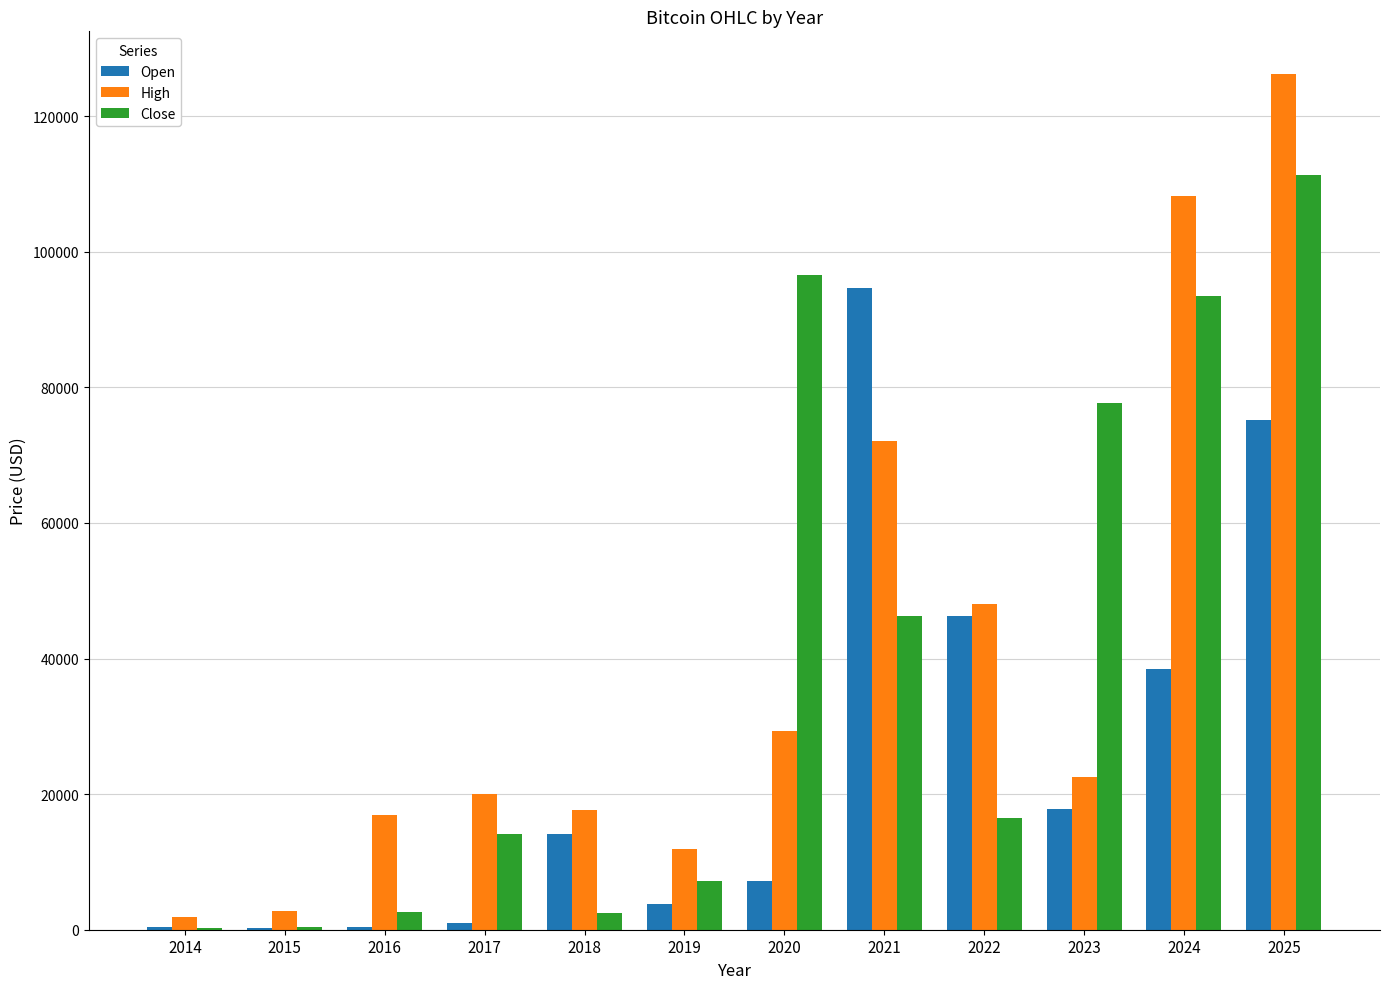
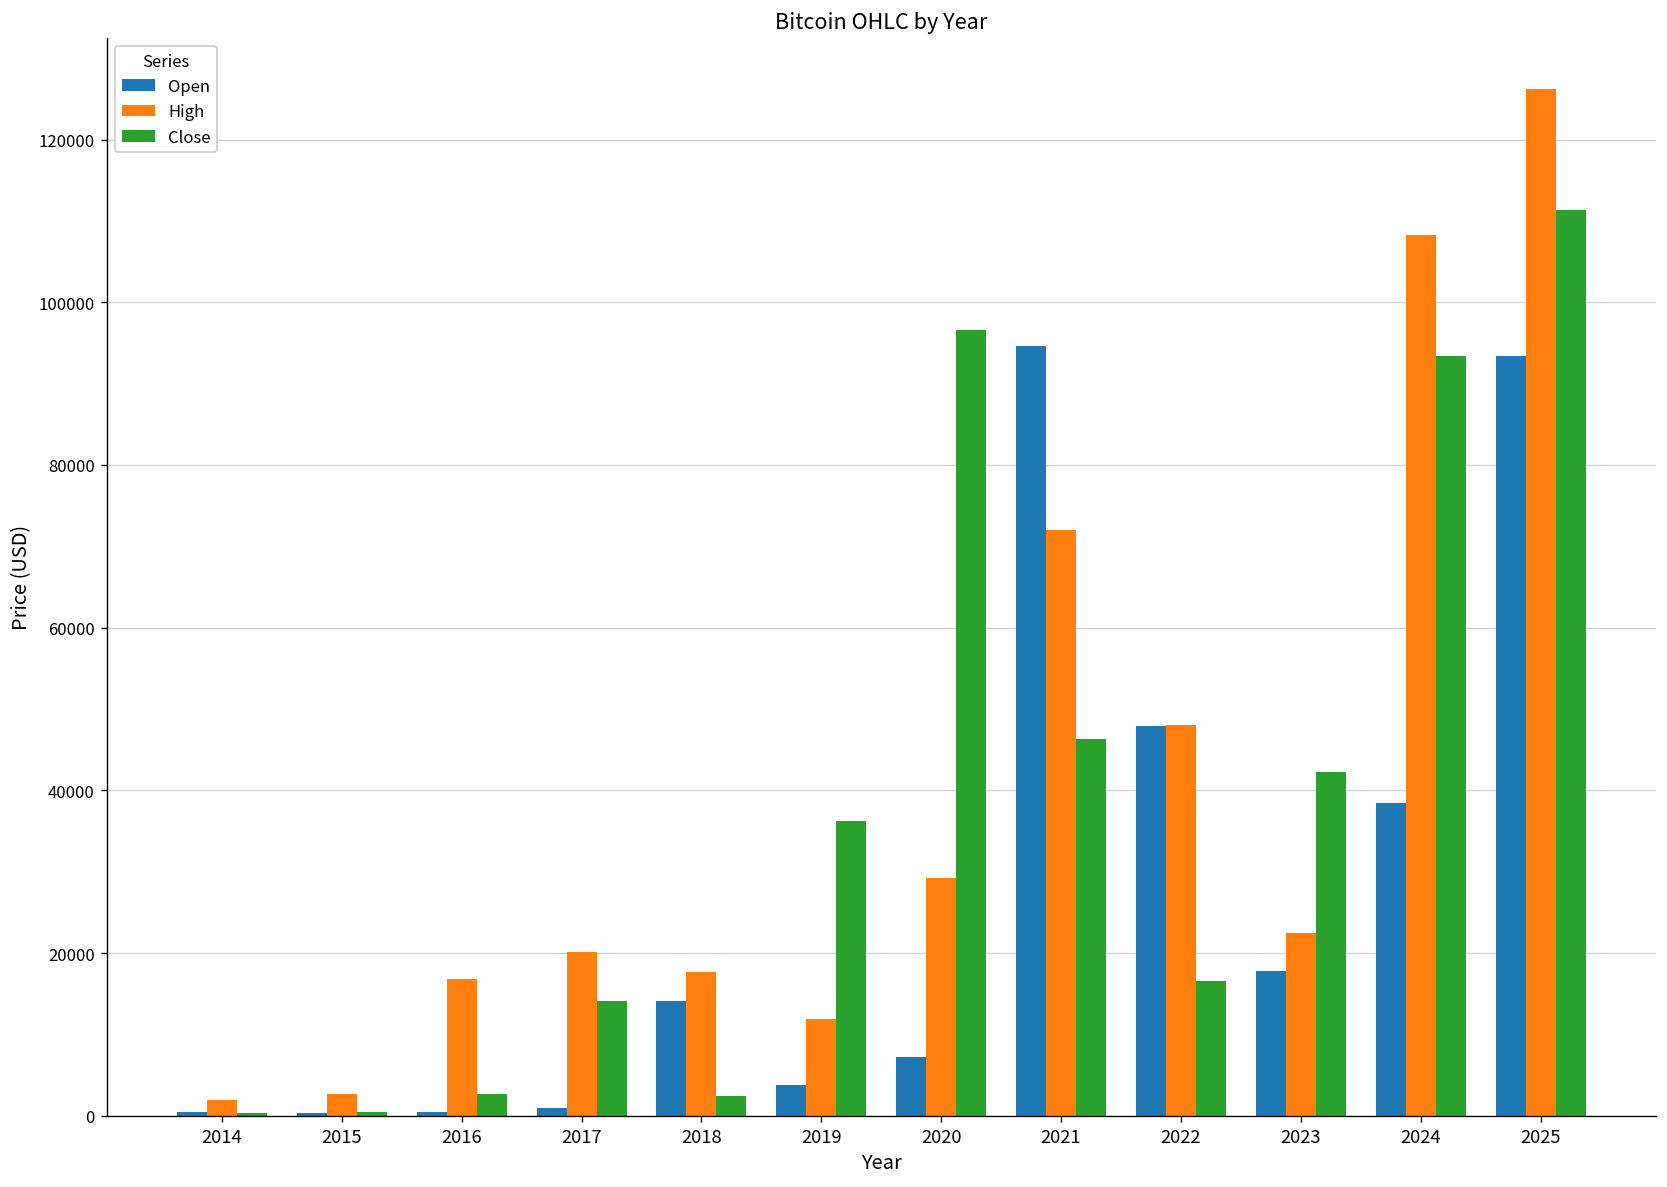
Close, 2019: 7000 -> 36000
Open, 2022: 46000 -> 48000
Close, 2023: 78000 -> 42000
Open, 2025: 75000 -> 93000
